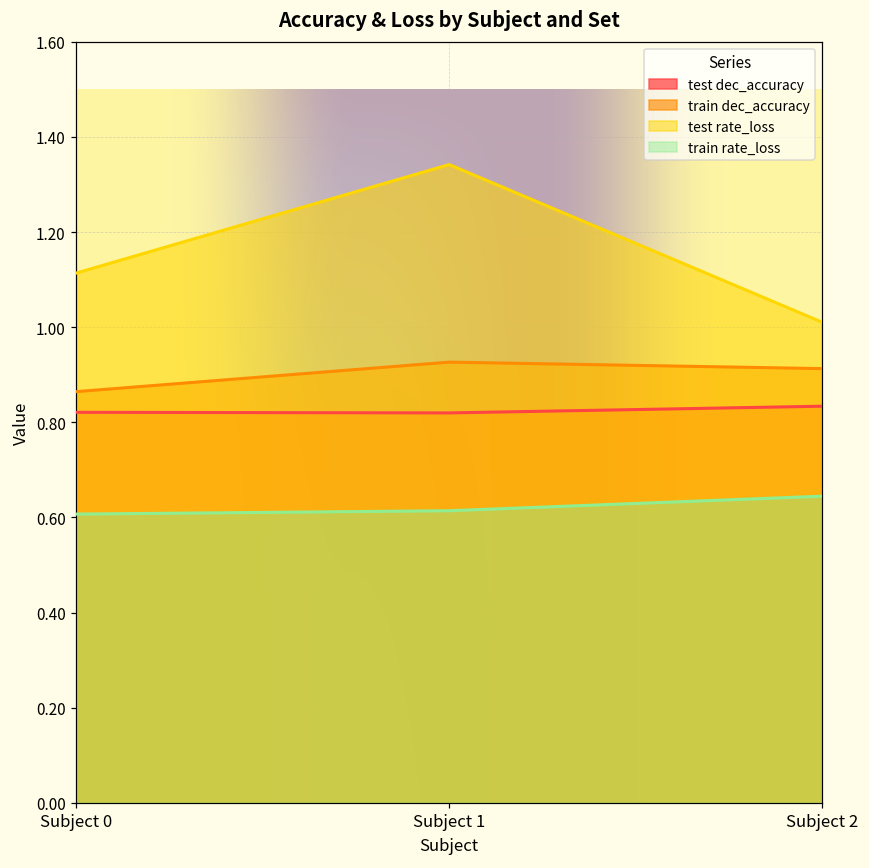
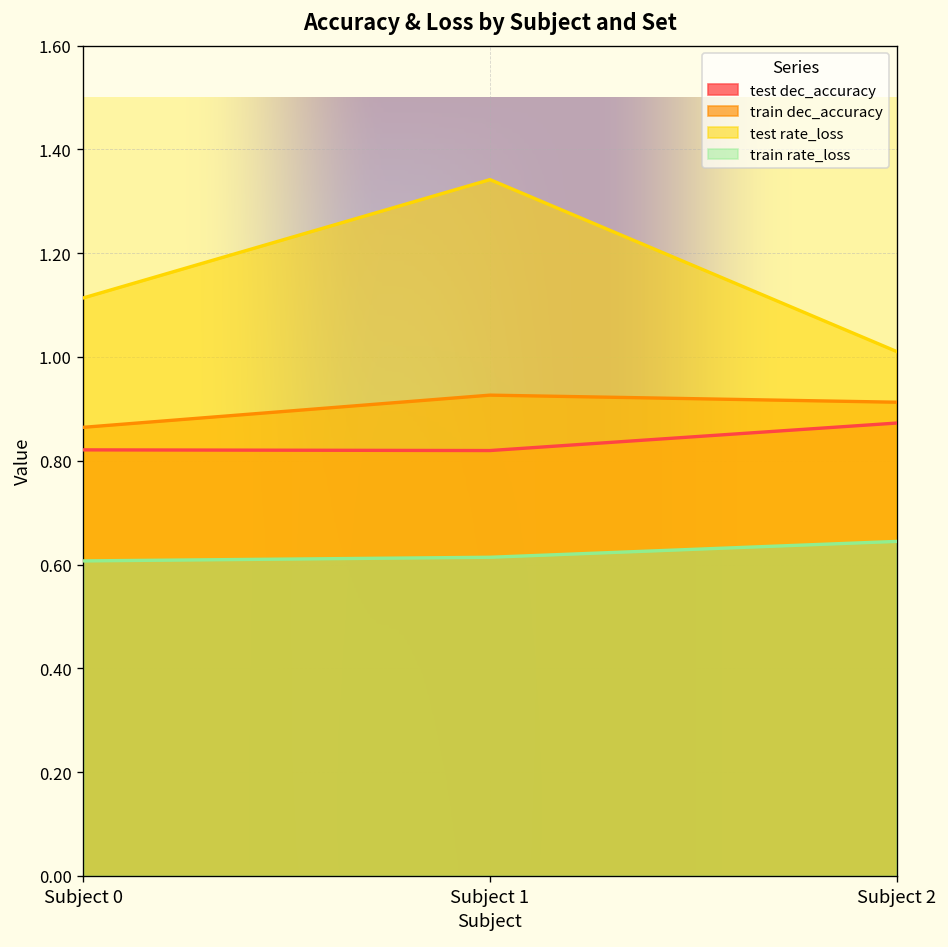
test dec_accuracy, Subject 2: 0.83 -> 0.87
